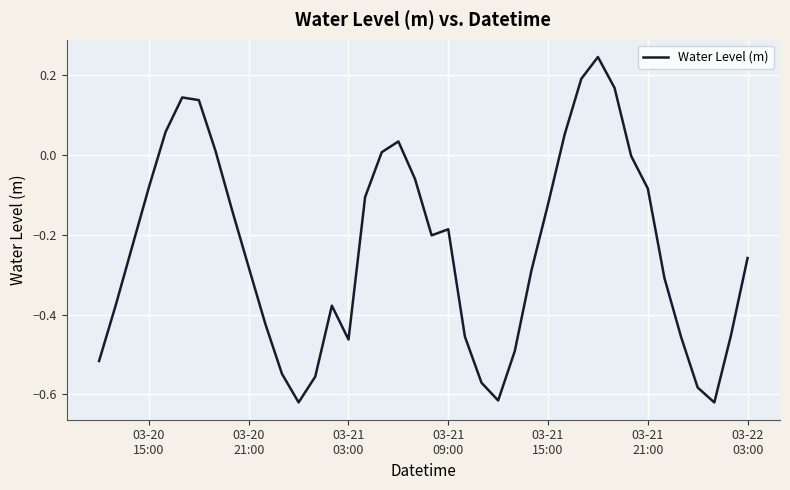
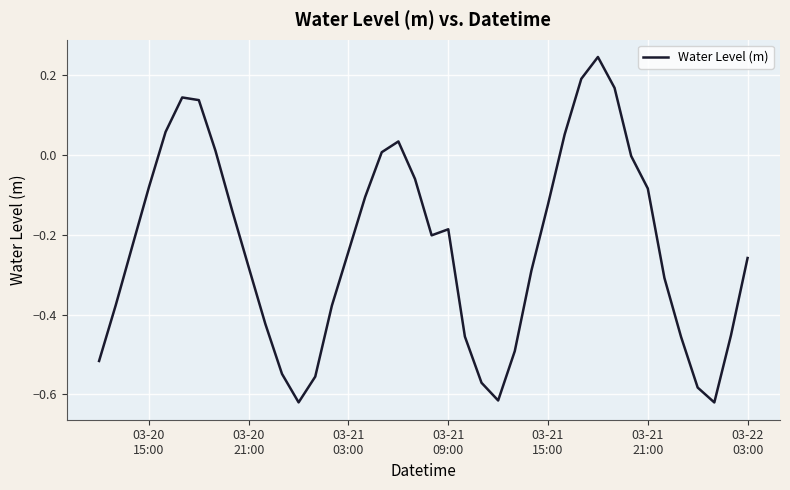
03-21 03:00: -0.46 -> -0.24
